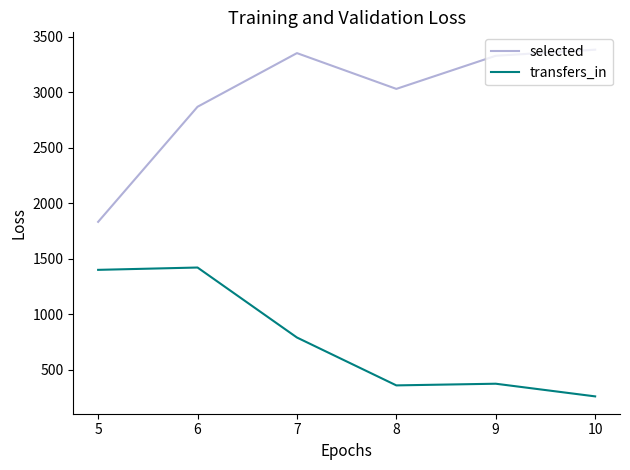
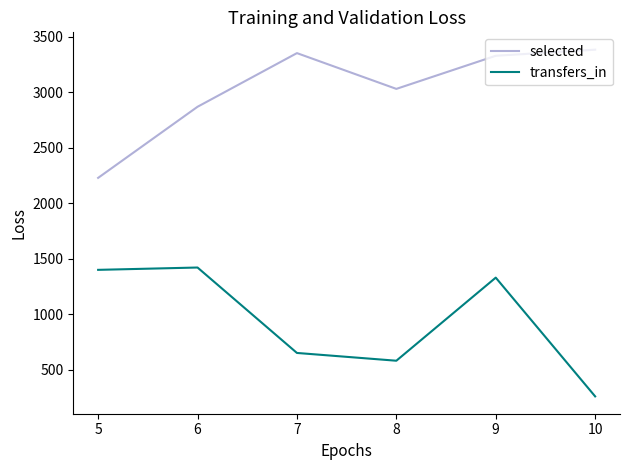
selected, 5: 1830 -> 2230
transfers_in, 7: 790 -> 650
transfers_in, 8: 360 -> 580
transfers_in, 9: 380 -> 1330
